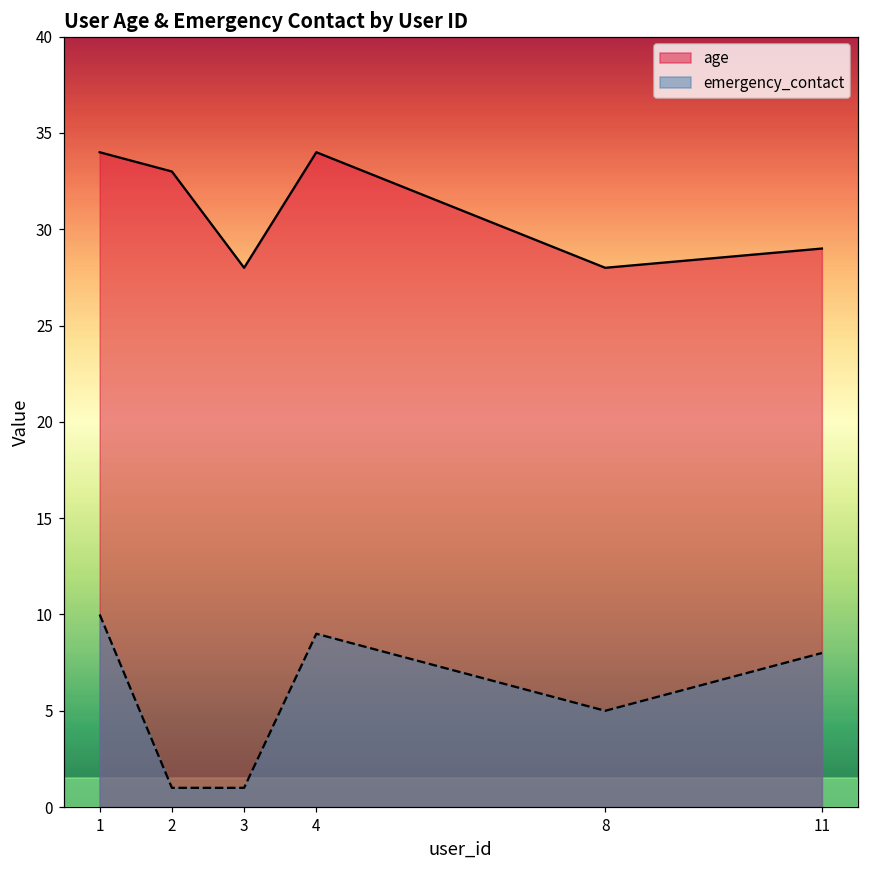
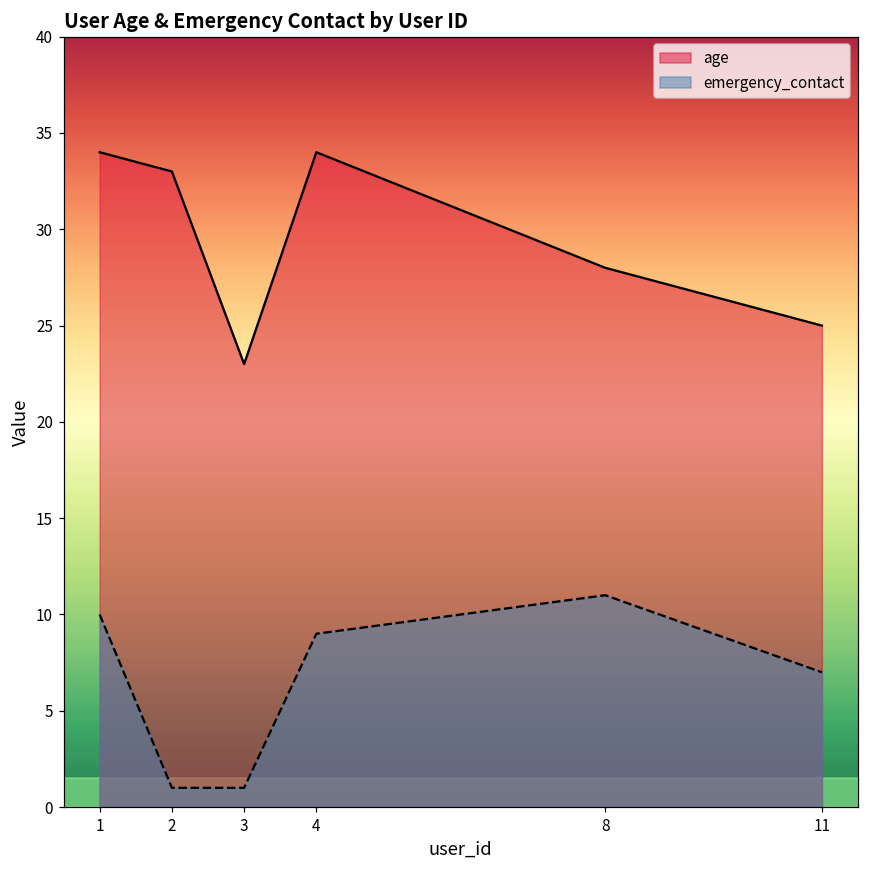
age, 3: 28 -> 23
emergency_contact, 8: 5 -> 11
age, 11: 29 -> 25
emergency_contact, 11: 8 -> 7
